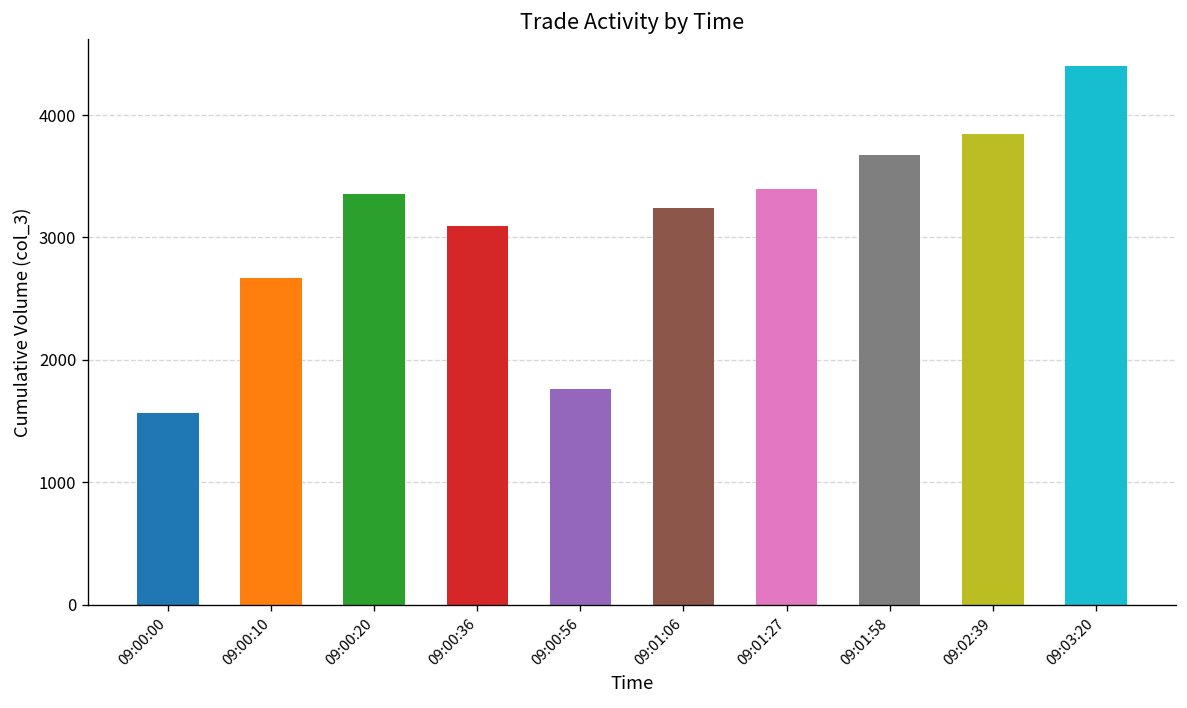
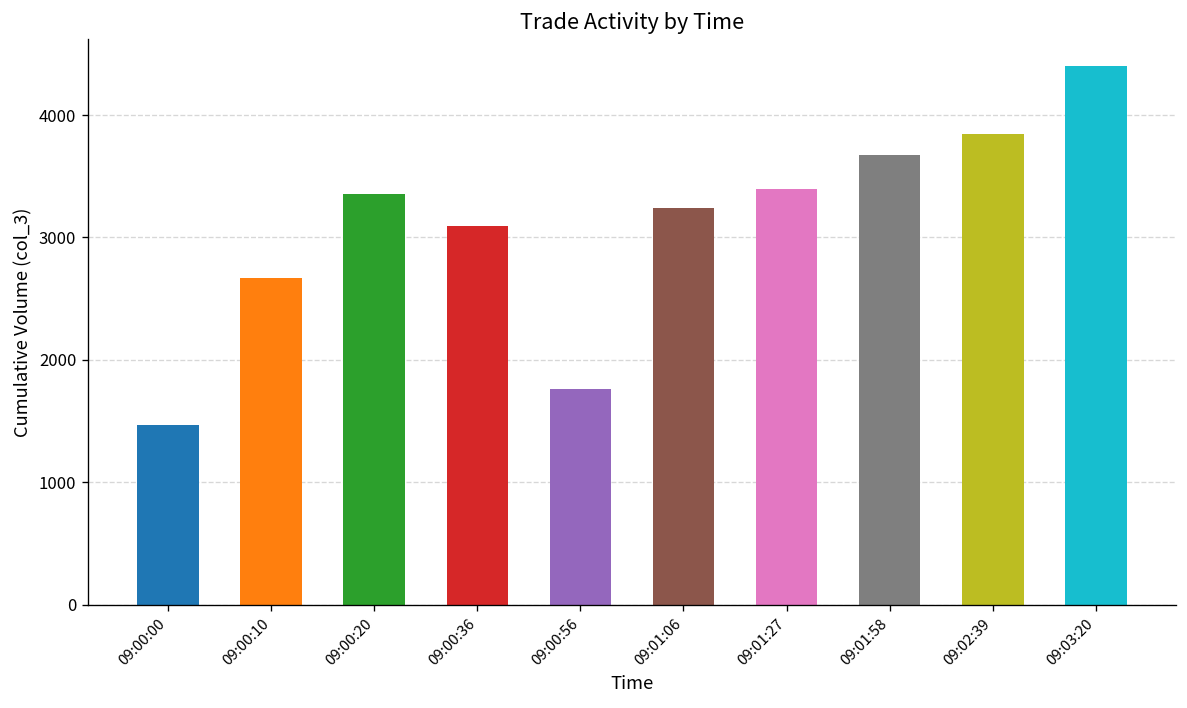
09:00:00: 1570 -> 1470
